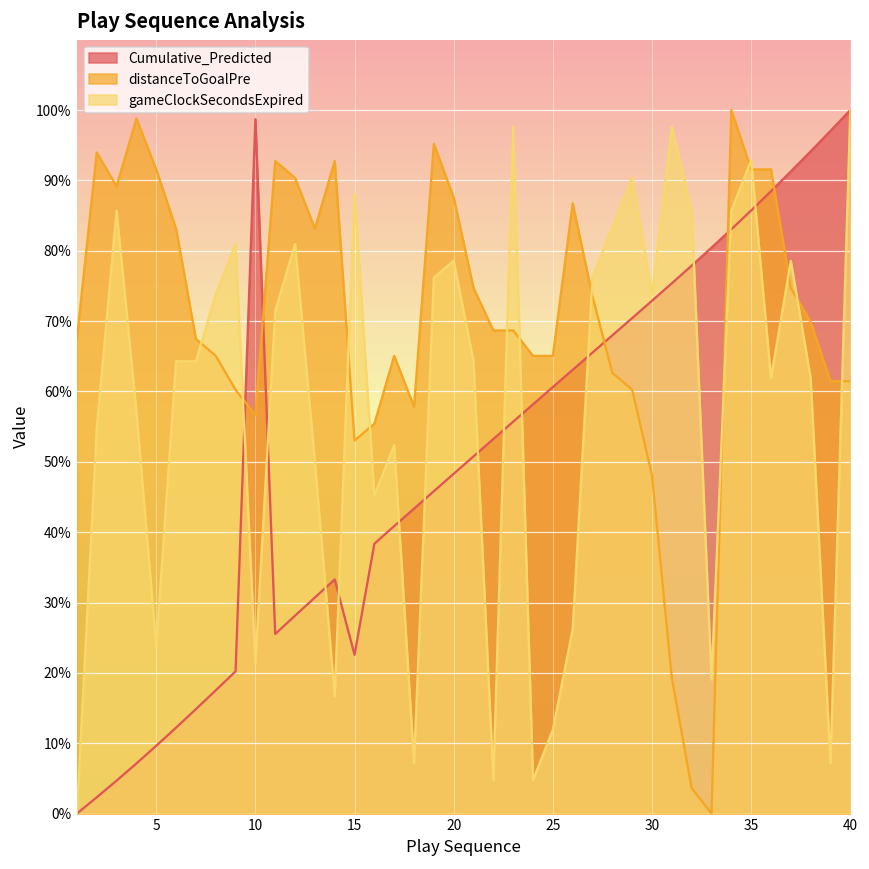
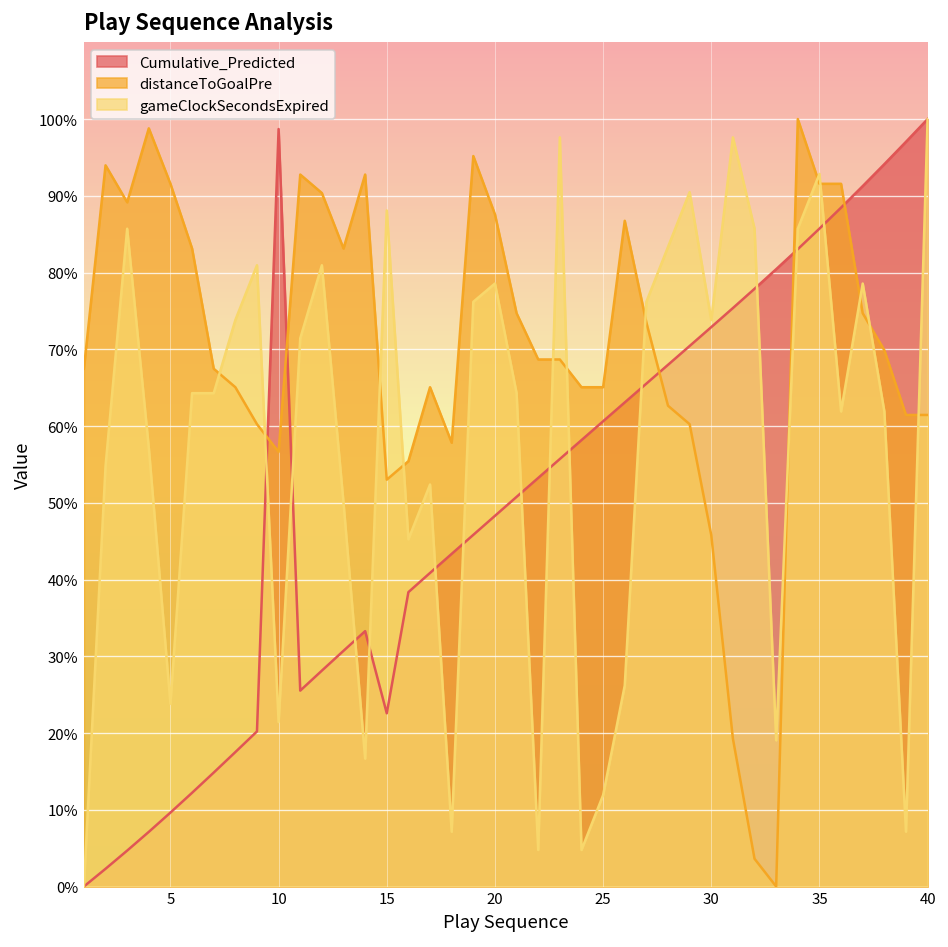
distanceToGoalPre, 30: 48% -> 46%
